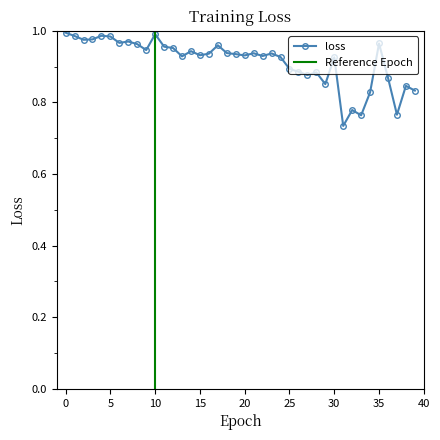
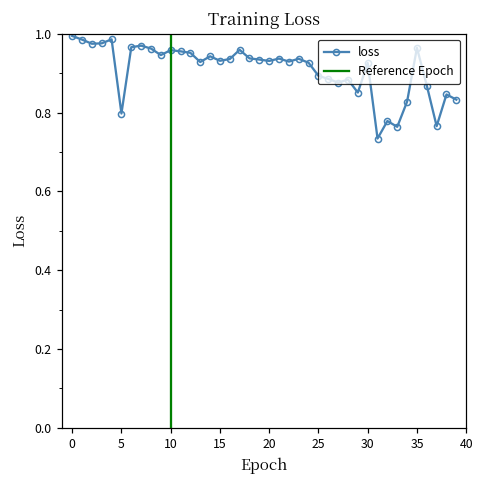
5: 0.98 -> 0.80
10: 0.99 -> 0.96
